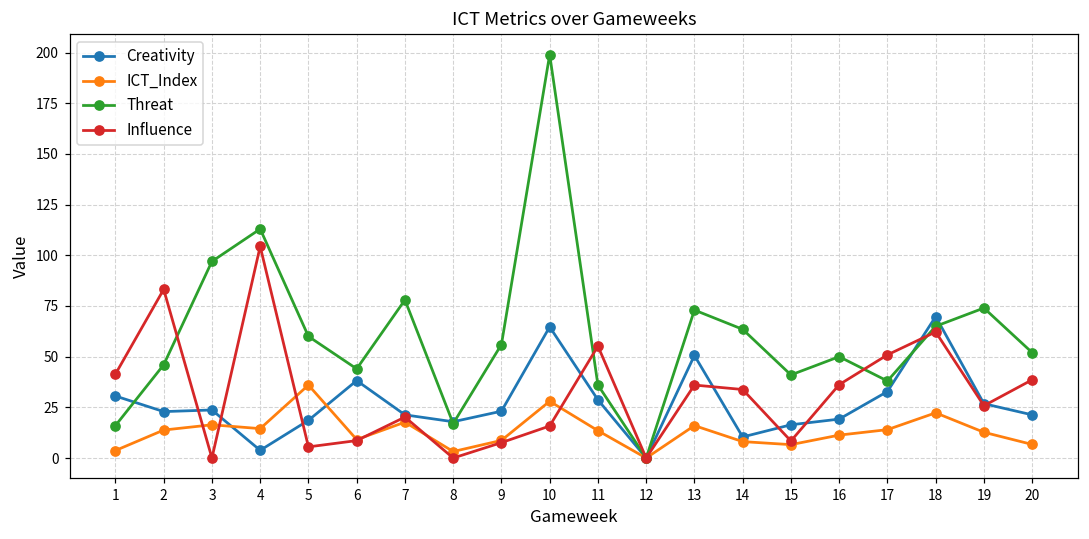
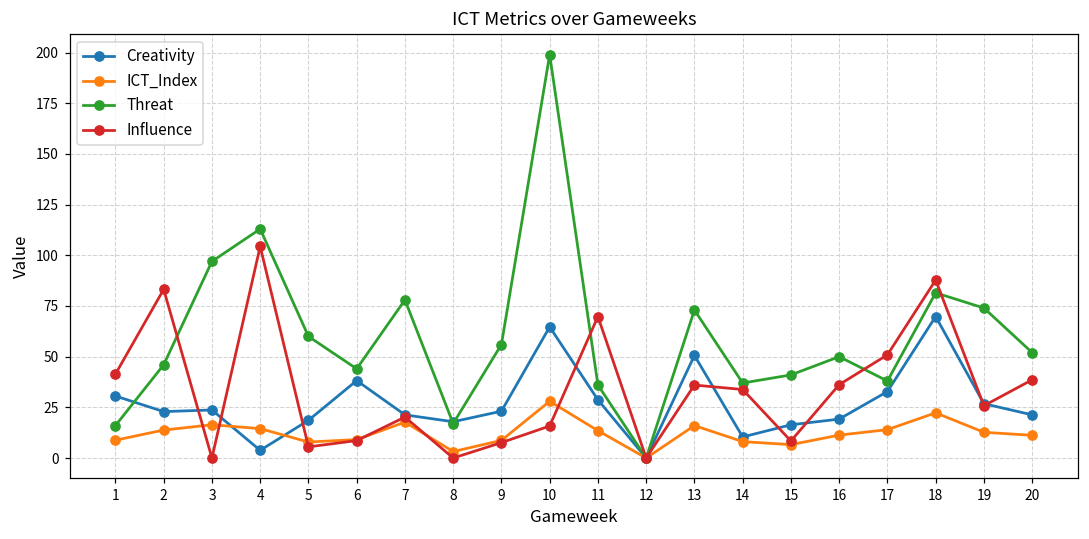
ICT_Index, 1: 4 -> 9
ICT_Index, 5: 36 -> 8
Influence, 11: 55 -> 70
Threat, 14: 64 -> 37
Threat, 18: 65 -> 82
Influence, 18: 62 -> 88
ICT_Index, 20: 7 -> 11
